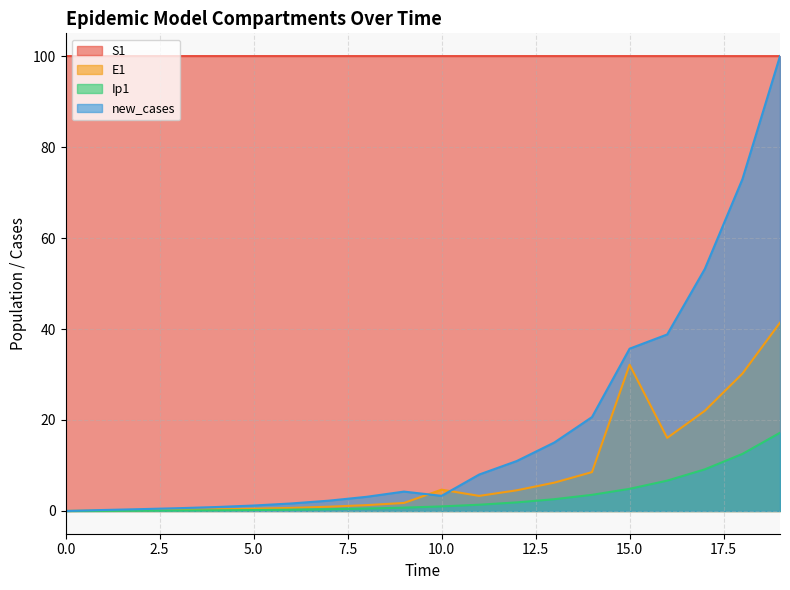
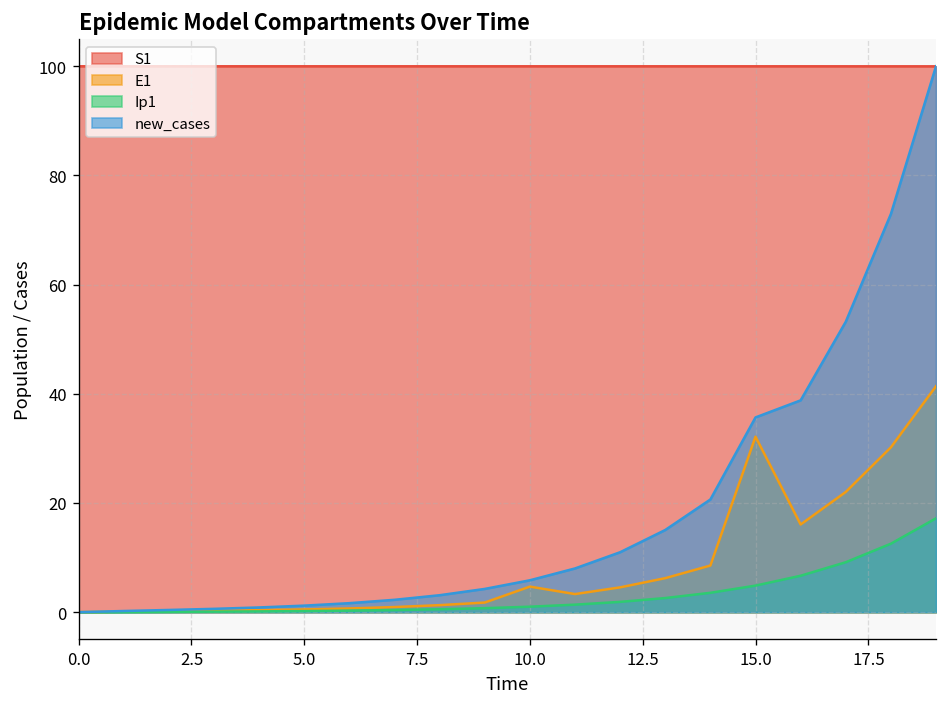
new_cases, 10.0: 3 -> 6
